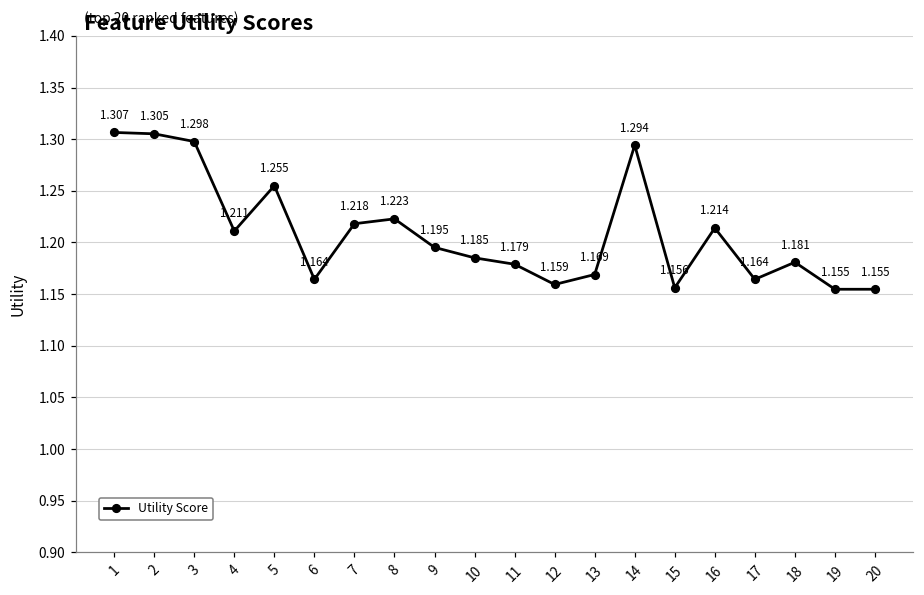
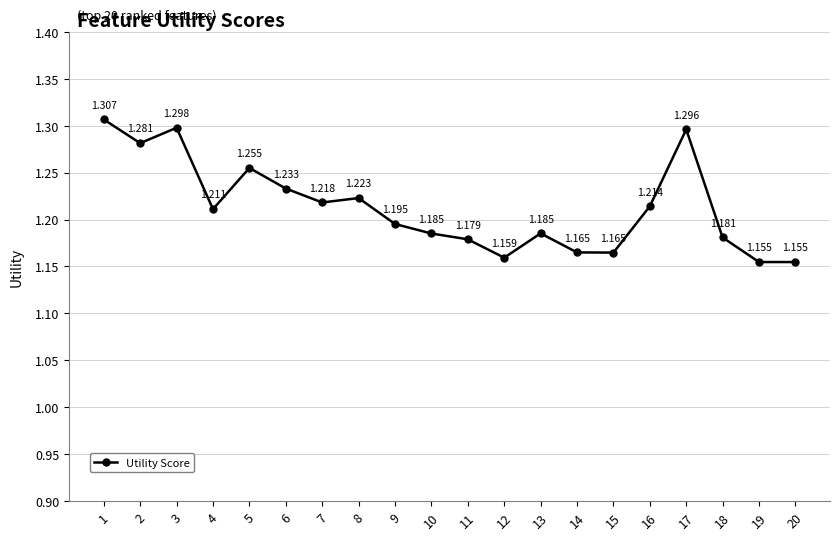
2: 1.305 -> 1.281
6: 1.164 -> 1.233
13: 1.169 -> 1.185
14: 1.294 -> 1.165
15: 1.156 -> 1.165
17: 1.164 -> 1.296
